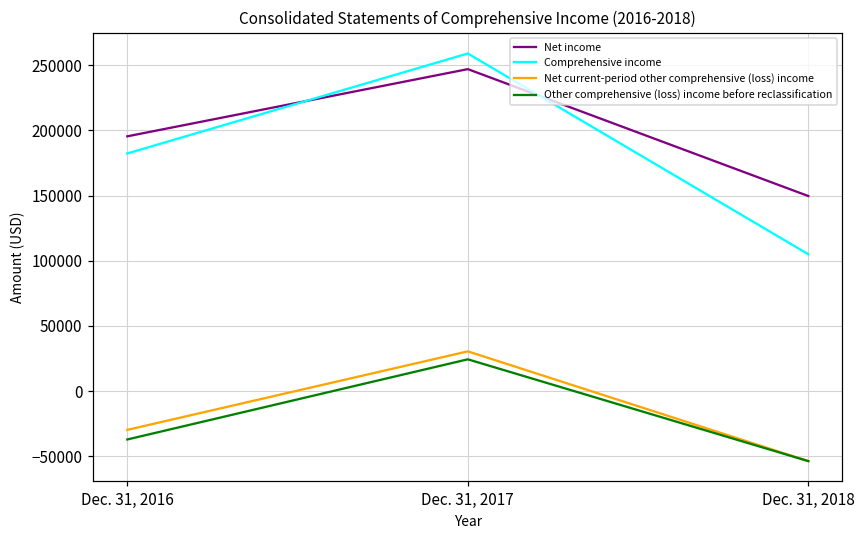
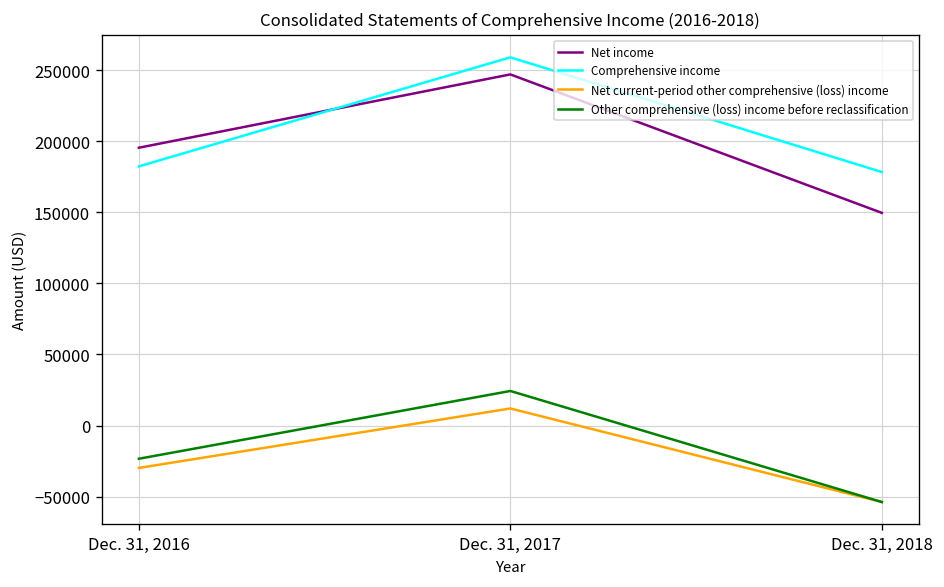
Other comprehensive (loss) income before reclassification, Dec. 31, 2016: -37000 -> -23000
Net current-period other comprehensive (loss) income, Dec. 31, 2017: 30000 -> 12000
Comprehensive income, Dec. 31, 2018: 105000 -> 178000
